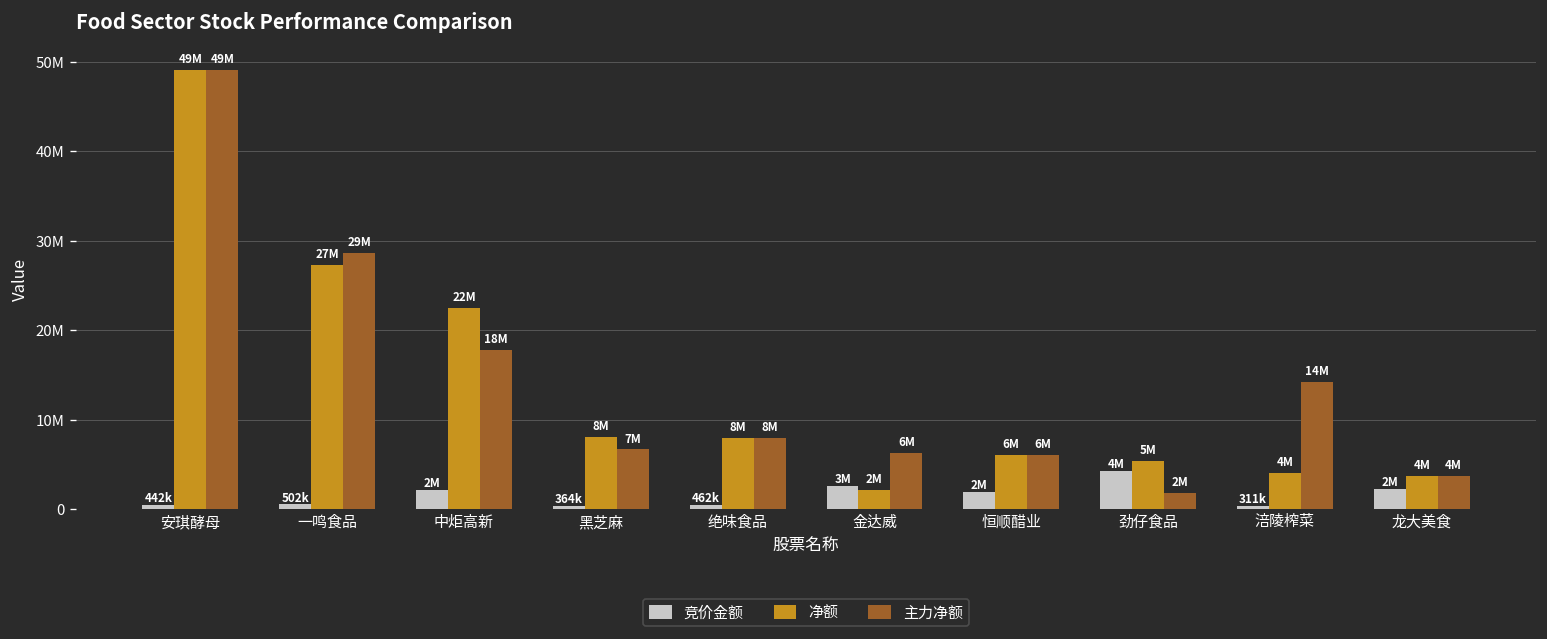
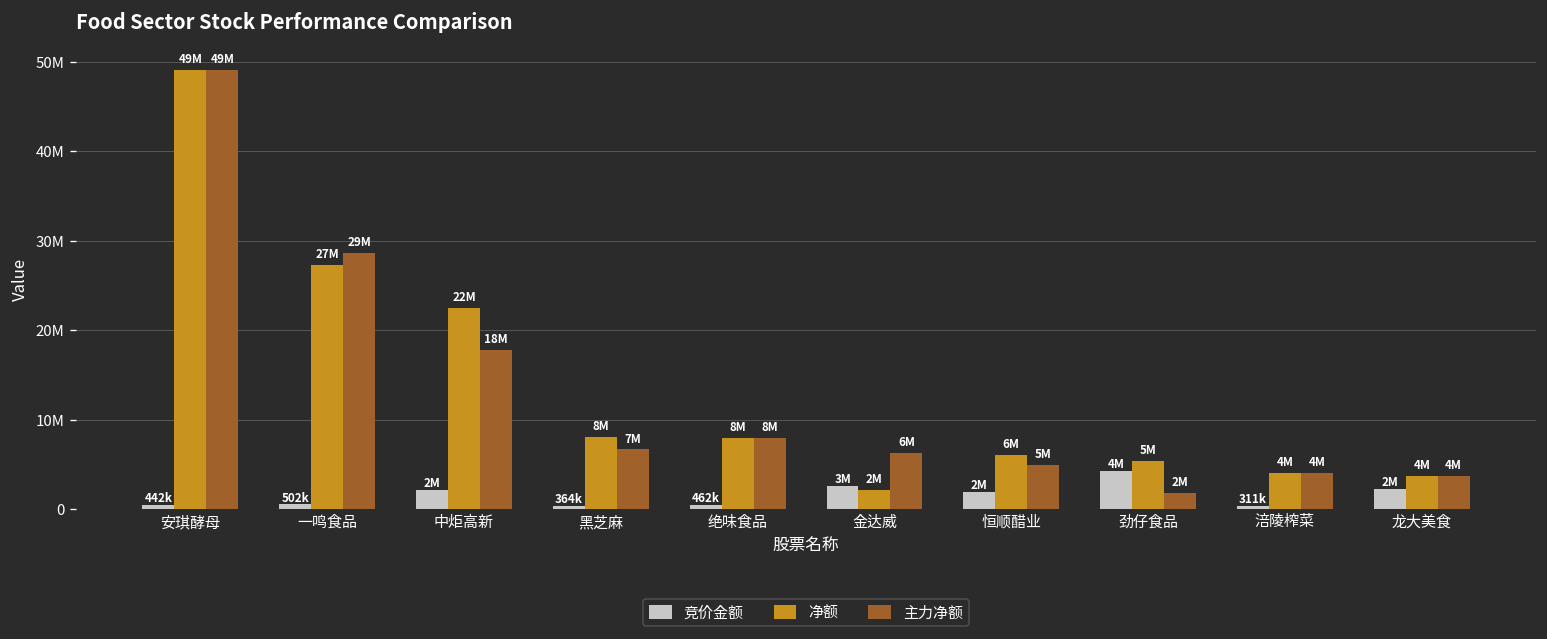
主力净额, 恒顺醋业: 6M -> 5M
主力净额, 涪陵榨菜: 14M -> 4M
